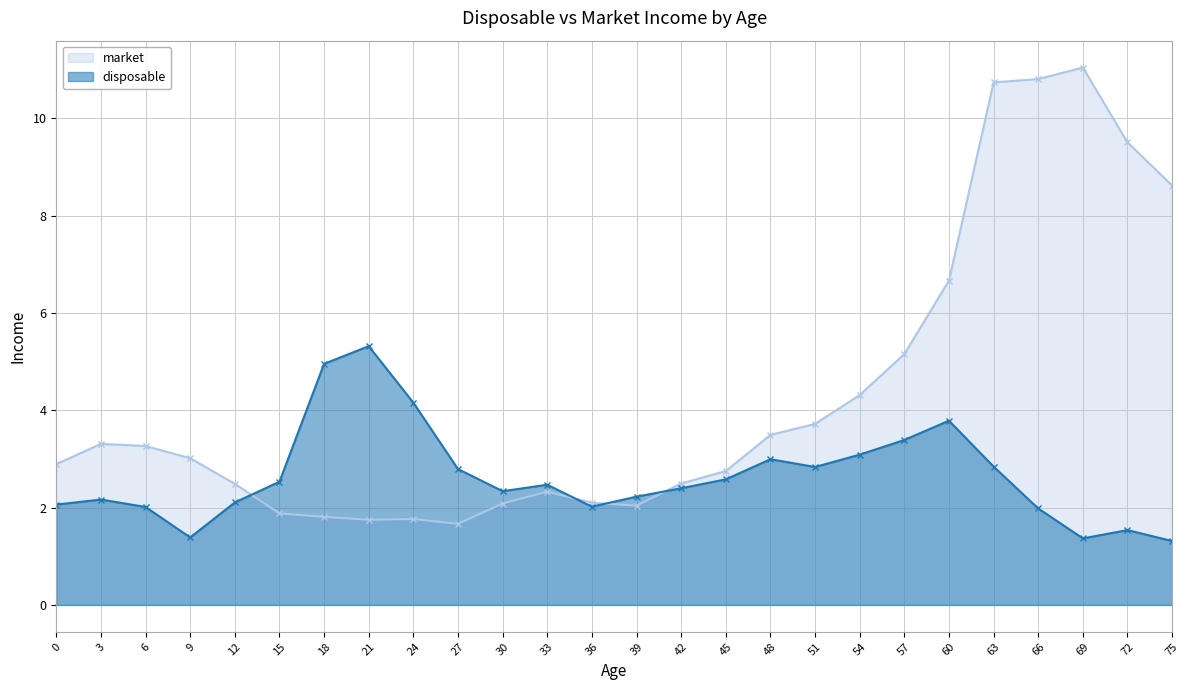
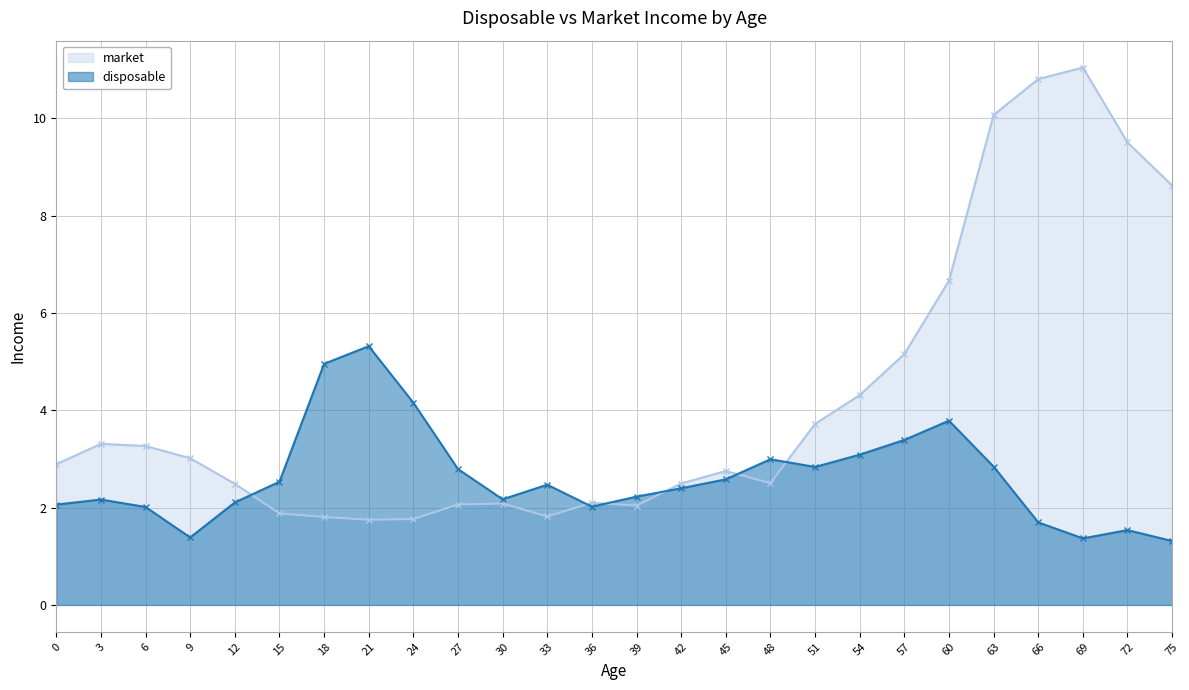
market, 27: 1.7 -> 2.1
disposable, 30: 2.3 -> 2.2
market, 33: 2.3 -> 1.8
market, 48: 3.5 -> 2.5
market, 63: 10.7 -> 10.1
disposable, 66: 2.0 -> 1.7
